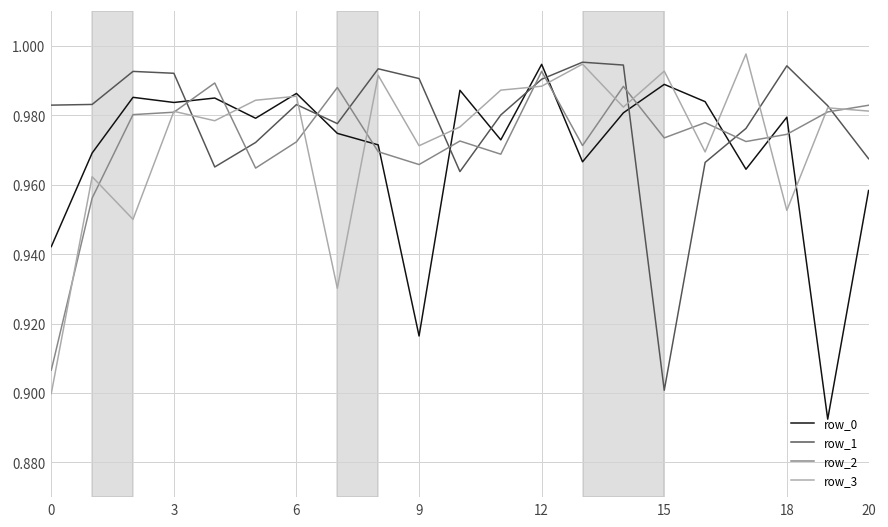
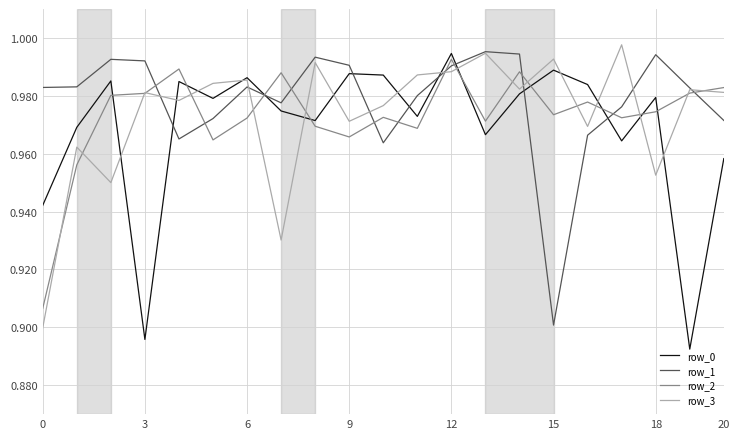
row_0, 3: 0.984 -> 0.896
row_0, 9: 0.916 -> 0.988
row_1, 20: 0.967 -> 0.971
